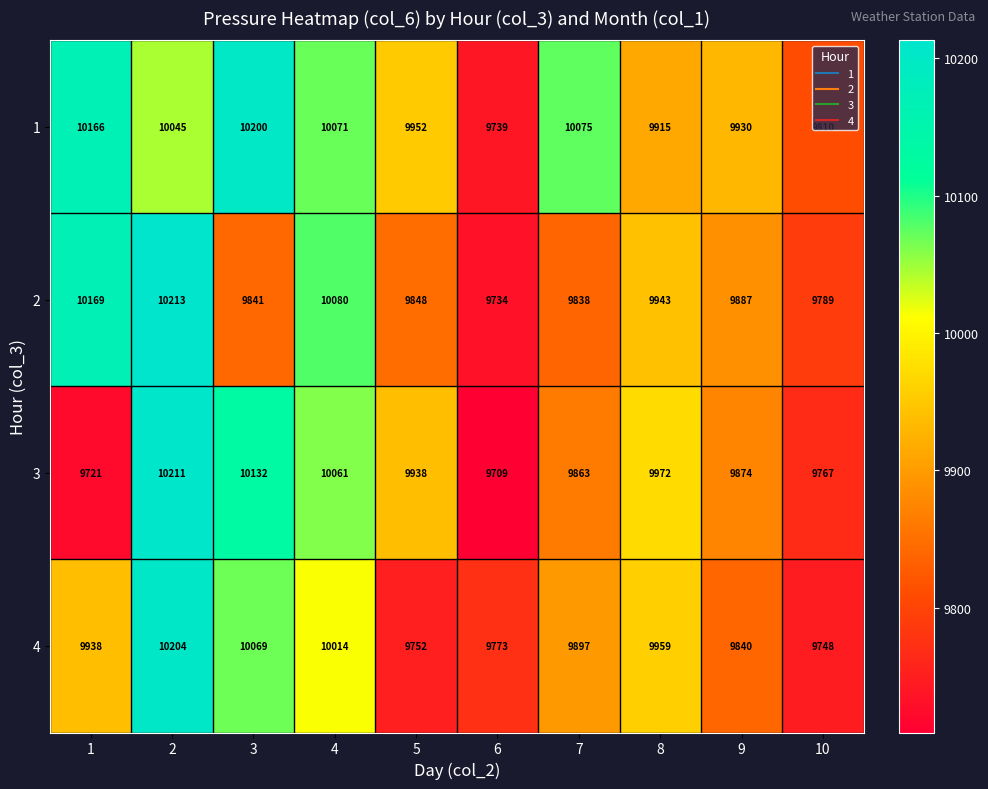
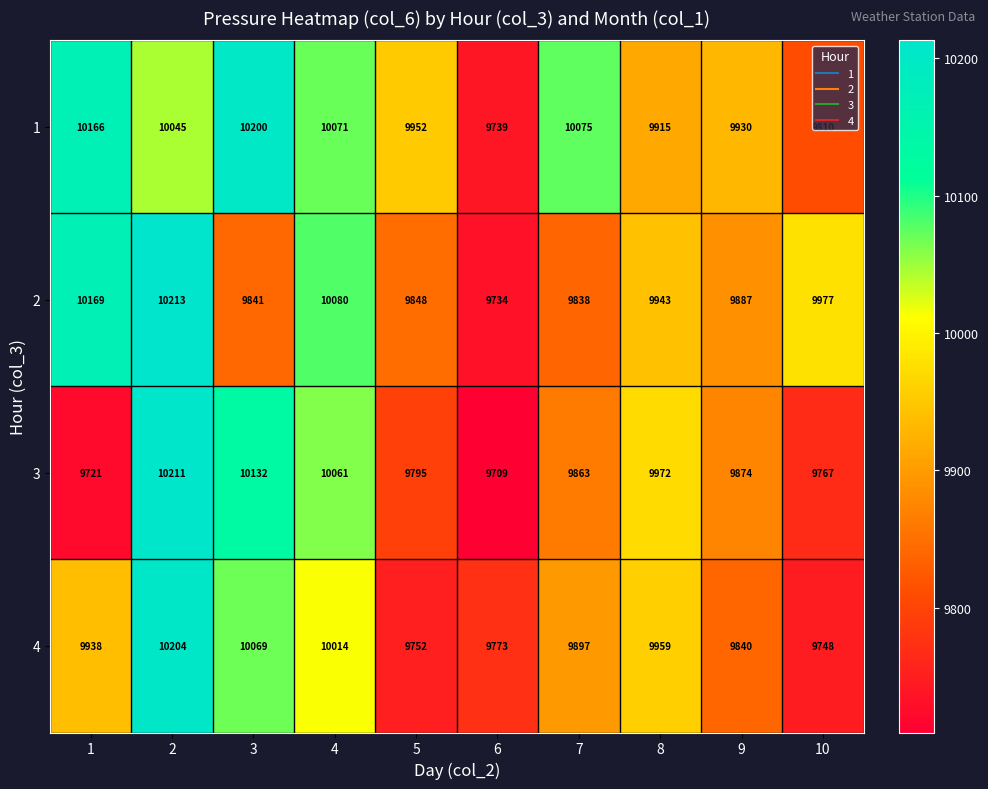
2, 10: 9789 -> 9977
3, 5: 9938 -> 9795
